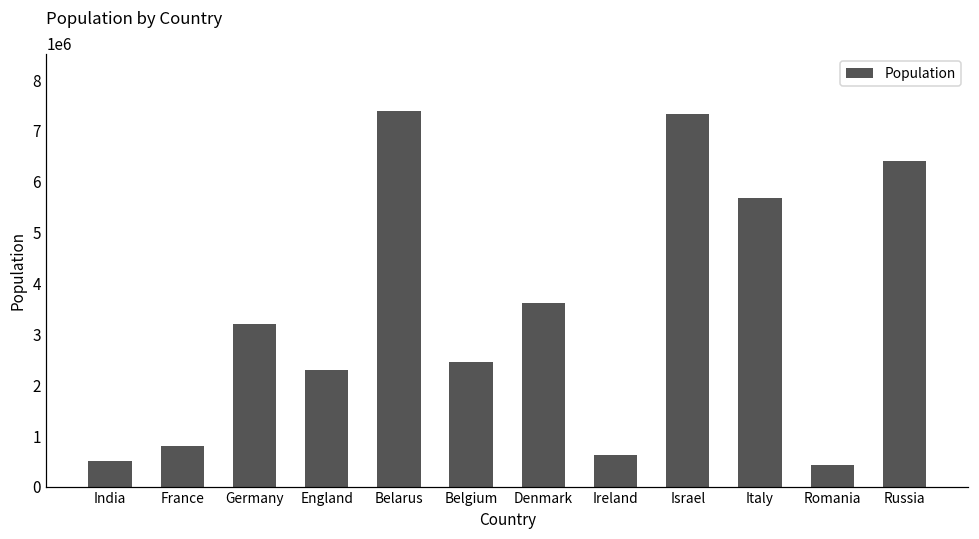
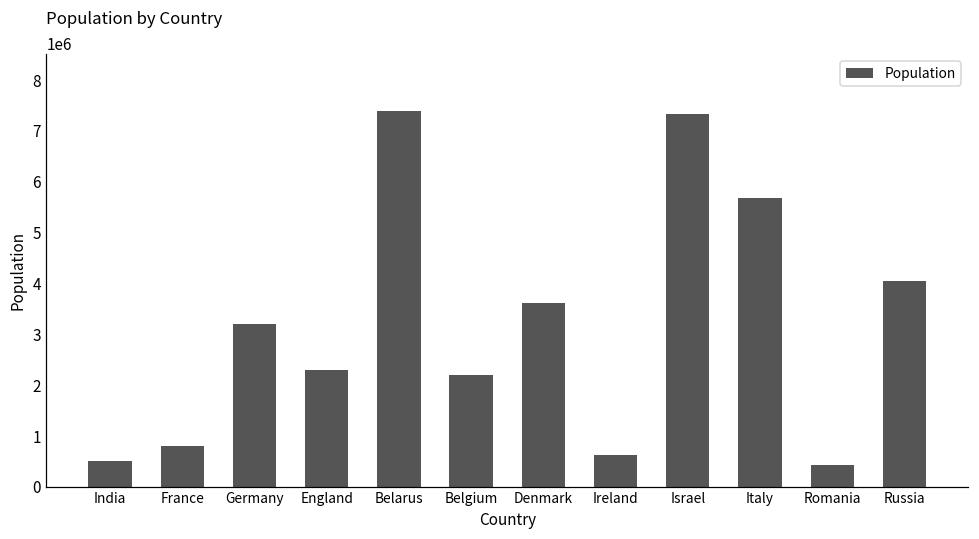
Belgium: 2400000 -> 2200000
Russia: 6400000 -> 4000000
